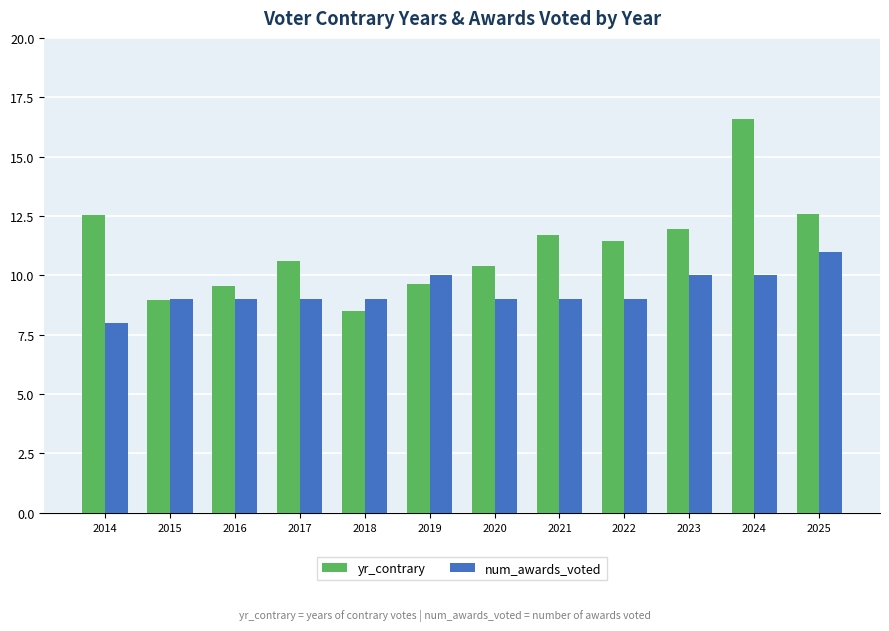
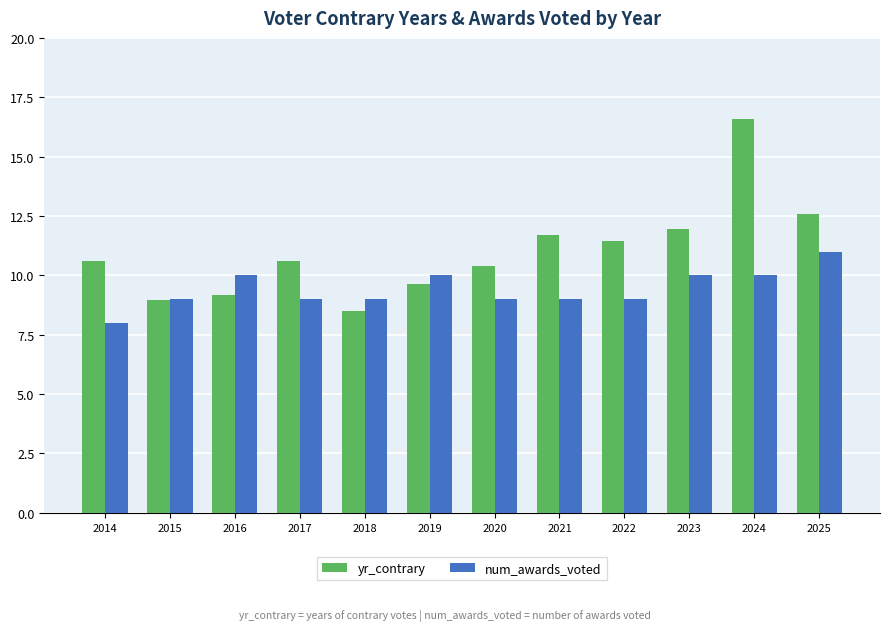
yr_contrary, 2014: 12.5 -> 10.6
yr_contrary, 2016: 9.6 -> 9.2
num_awards_voted, 2016: 9 -> 10
